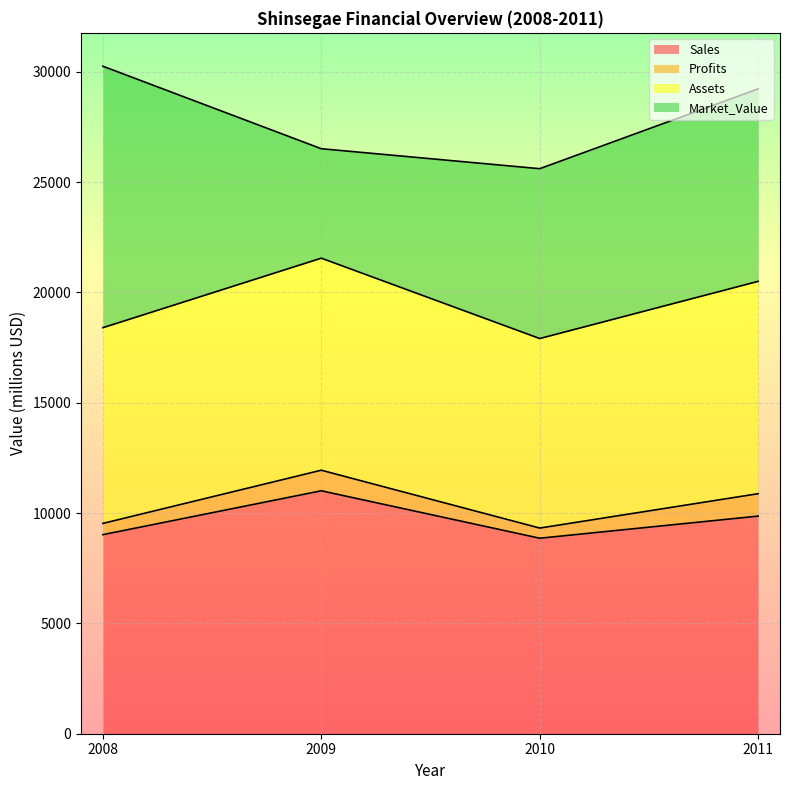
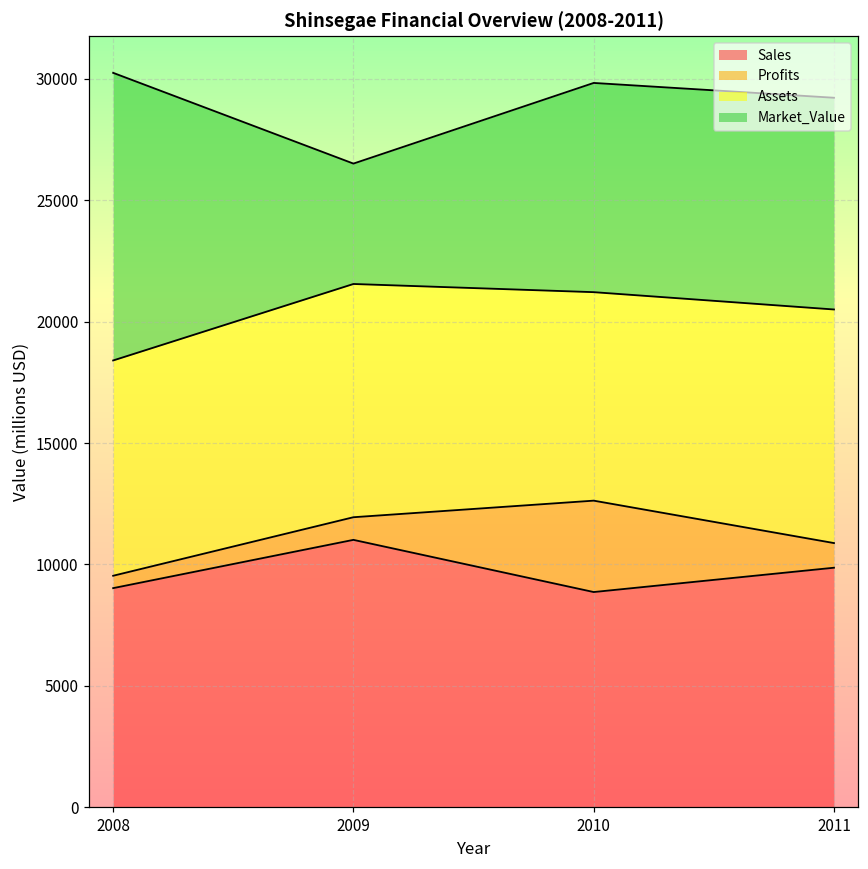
Profits, 2010: 500 -> 3800
Market_Value, 2010: 7700 -> 8600
